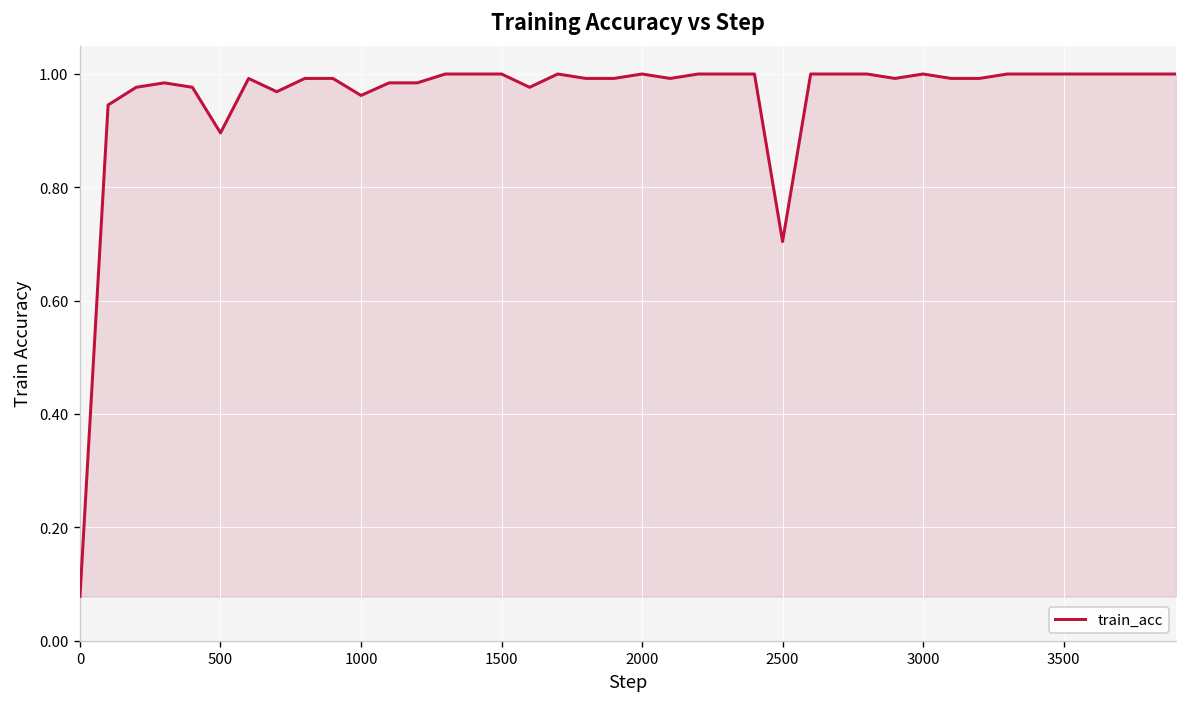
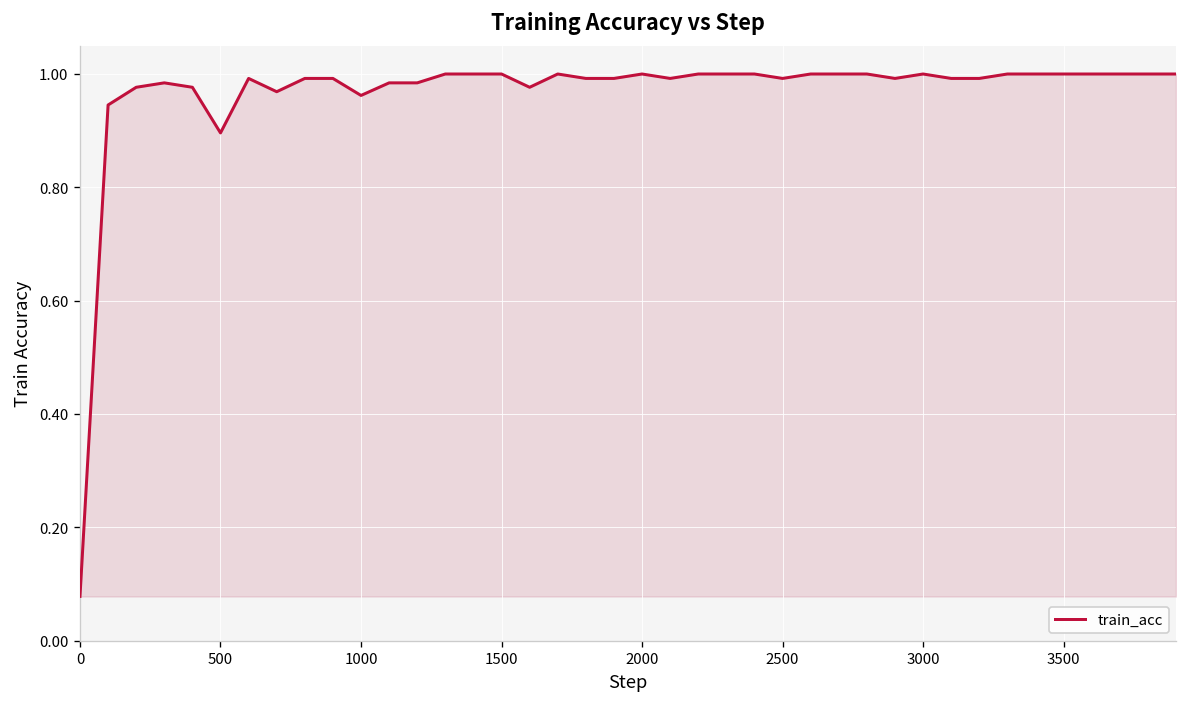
2500: 0.70 -> 0.99
